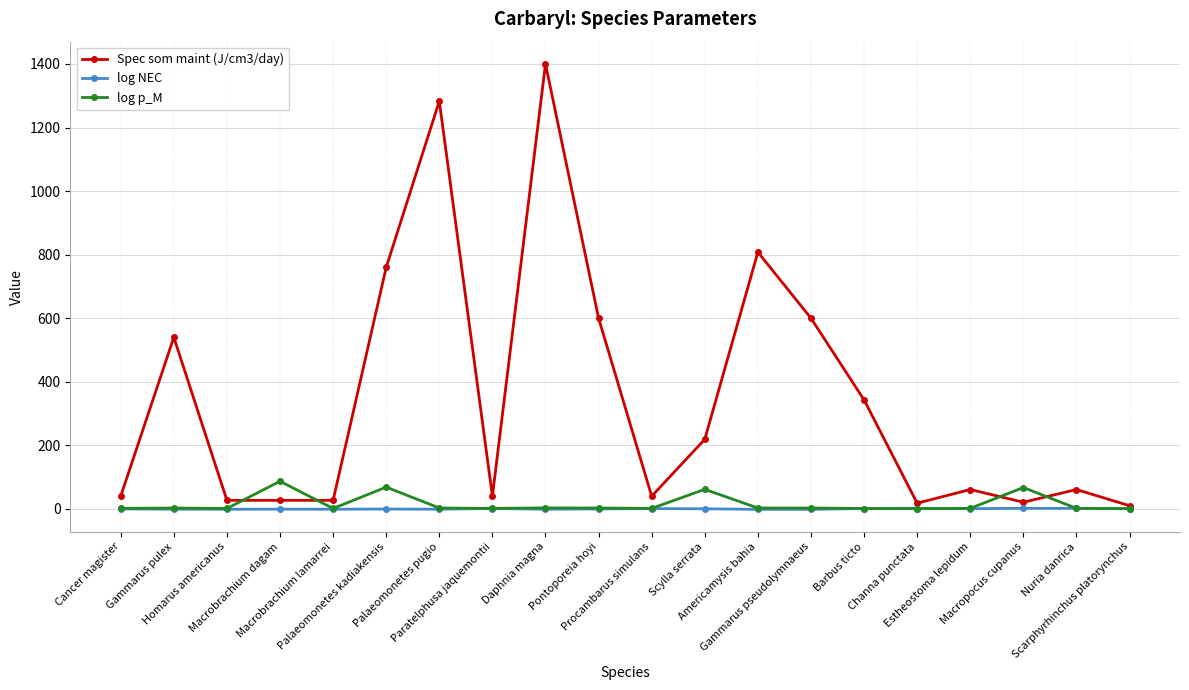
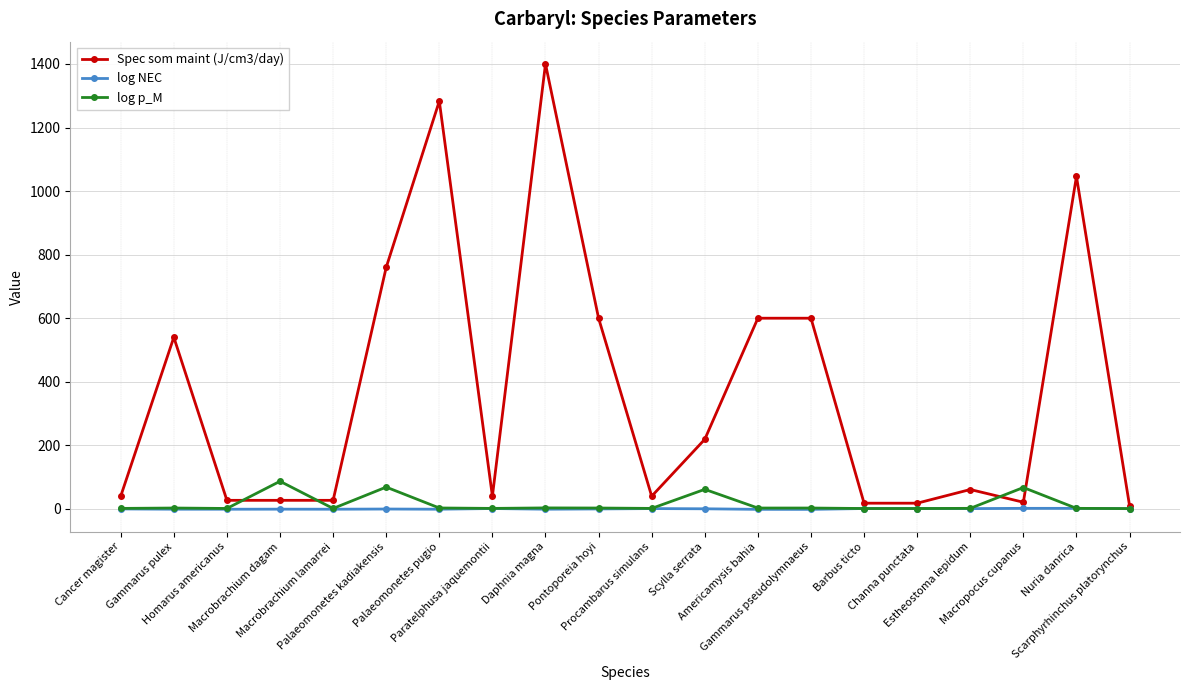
Spec som maint (J/cm3/day), Americamysis bahia: 810 -> 600
Spec som maint (J/cm3/day), Barbus ticto: 340 -> 20
Spec som maint (J/cm3/day), Nuria danrica: 60 -> 1050
